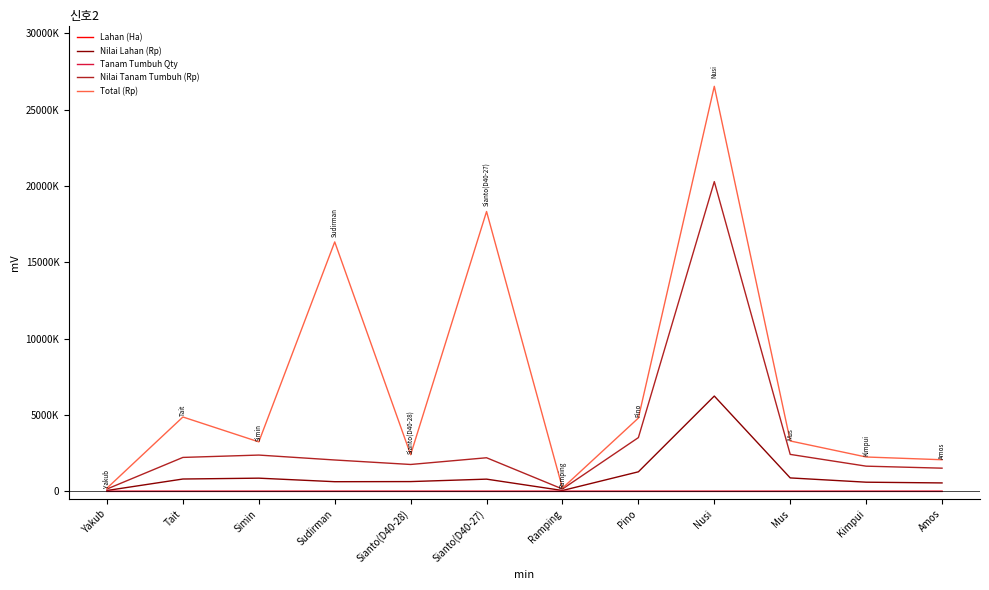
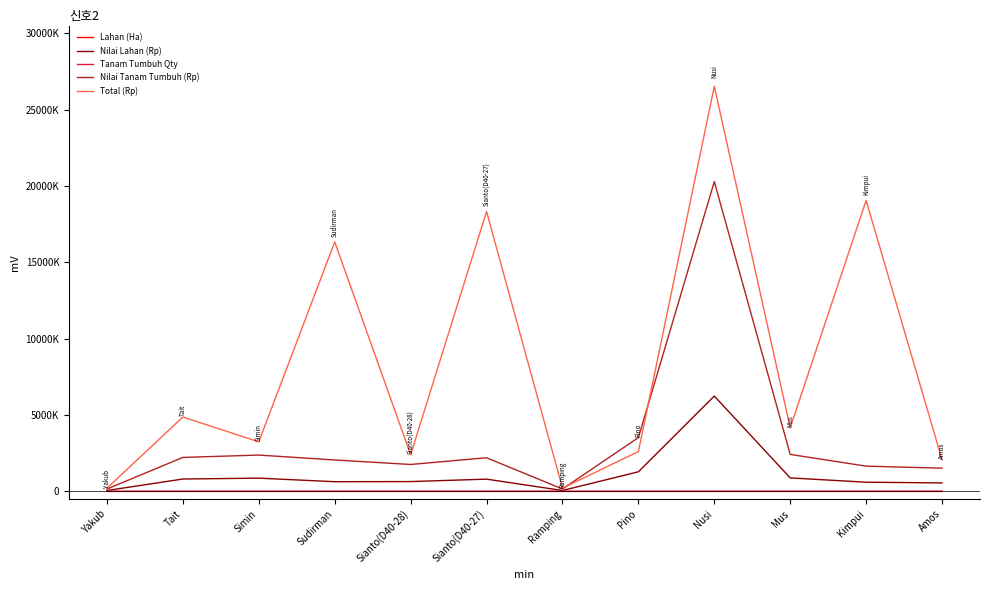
Total (Rp), Pino: 4800000 -> 2600000
Total (Rp), Mus: 3300000 -> 4200000
Total (Rp), Kimpui: 2300000 -> 19000000
